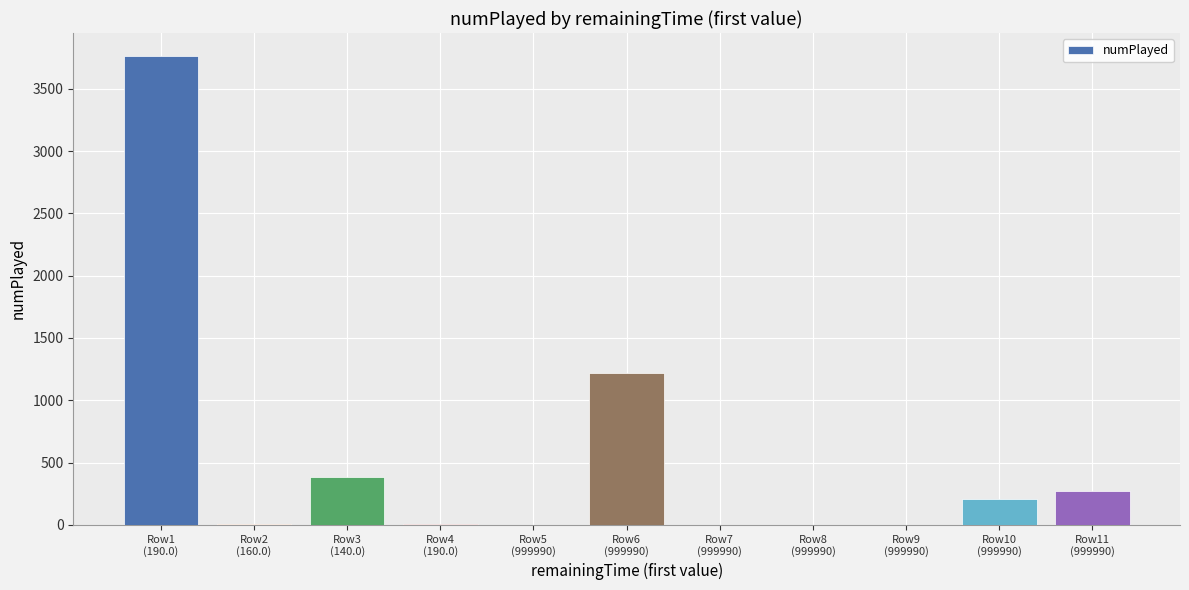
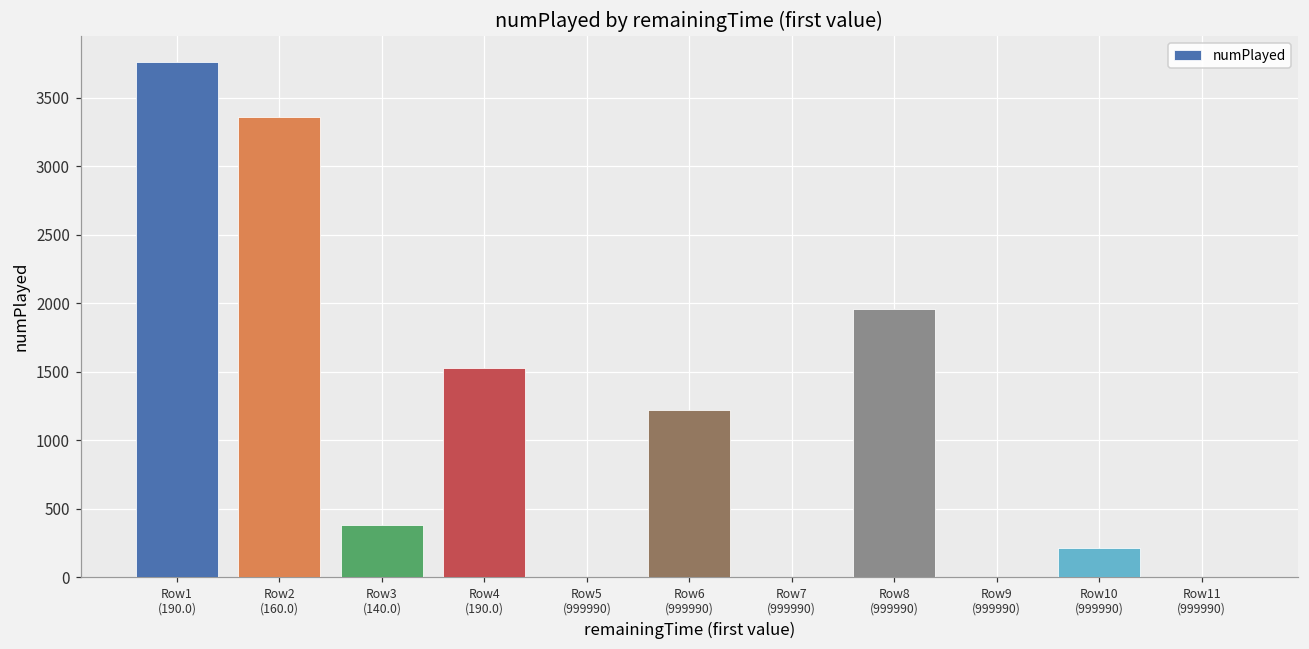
Row2 (160.0): 10 -> 3360
Row4 (190.0): 0 -> 1530
Row8 (999990): 0 -> 1960
Row11 (999990): 270 -> 0
